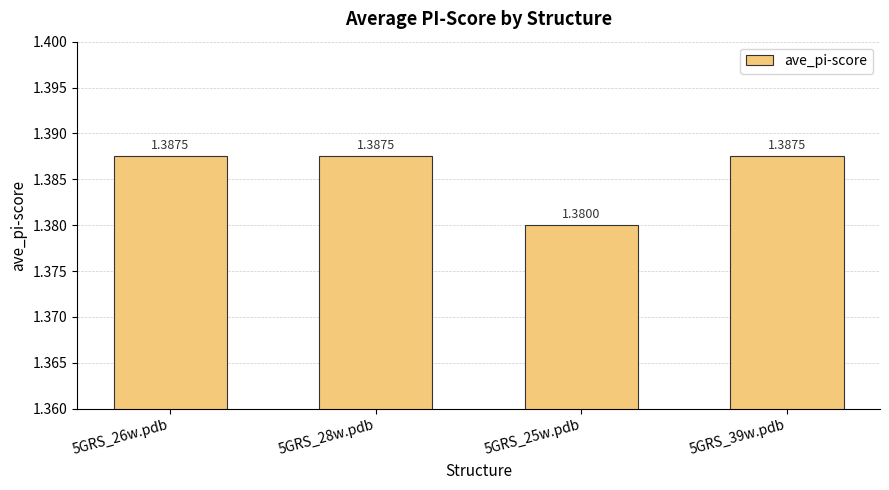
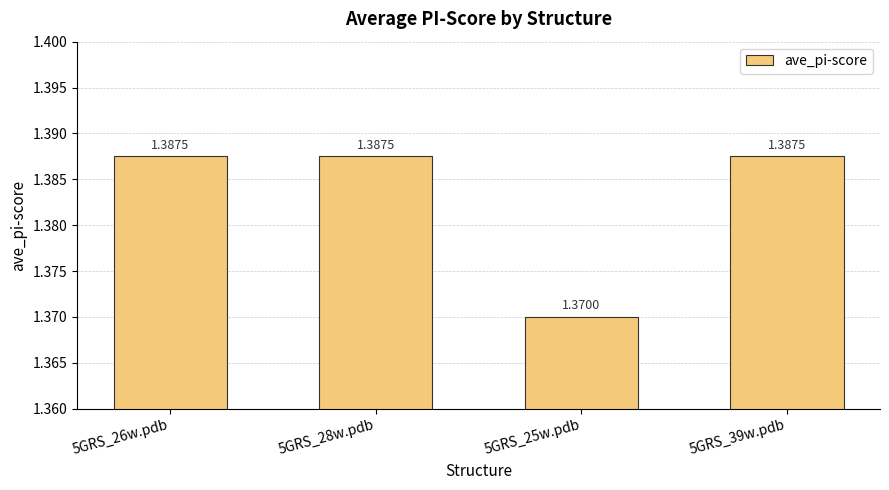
5GRS_25w.pdb: 1.3800 -> 1.3700
